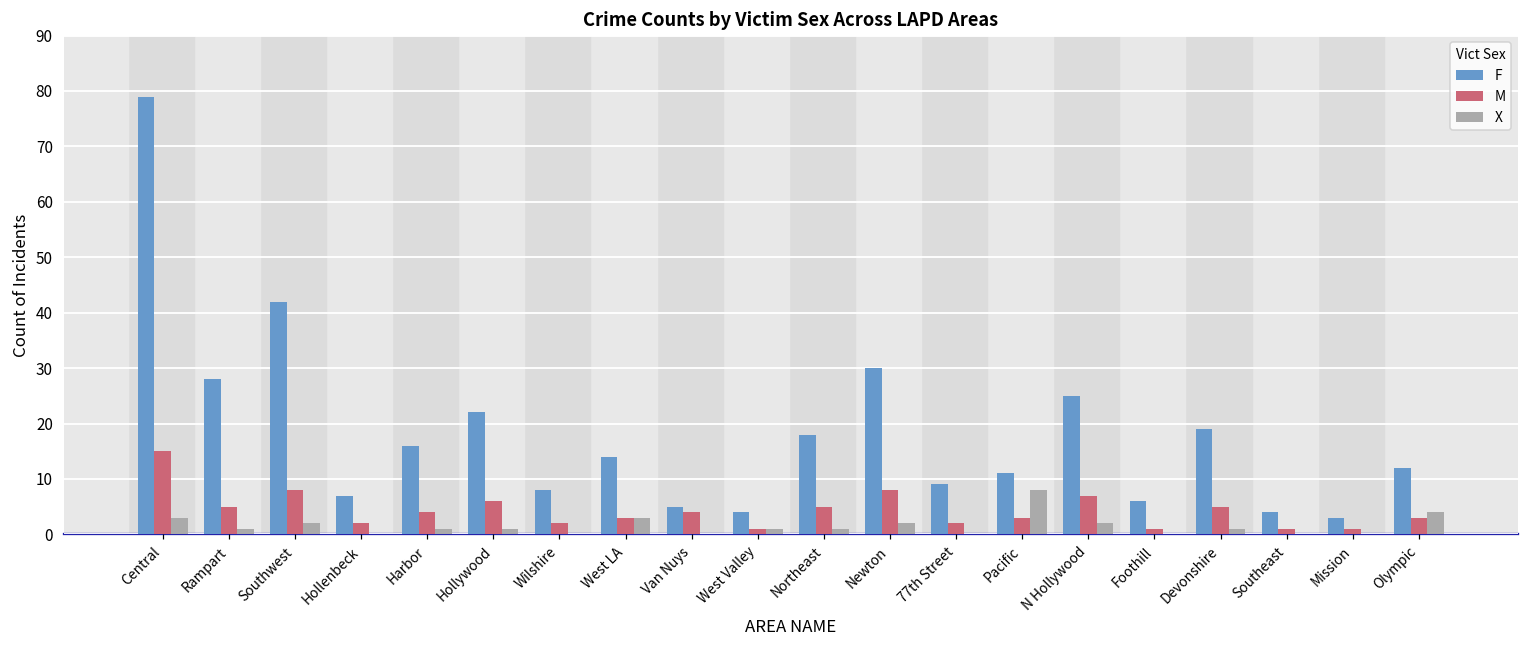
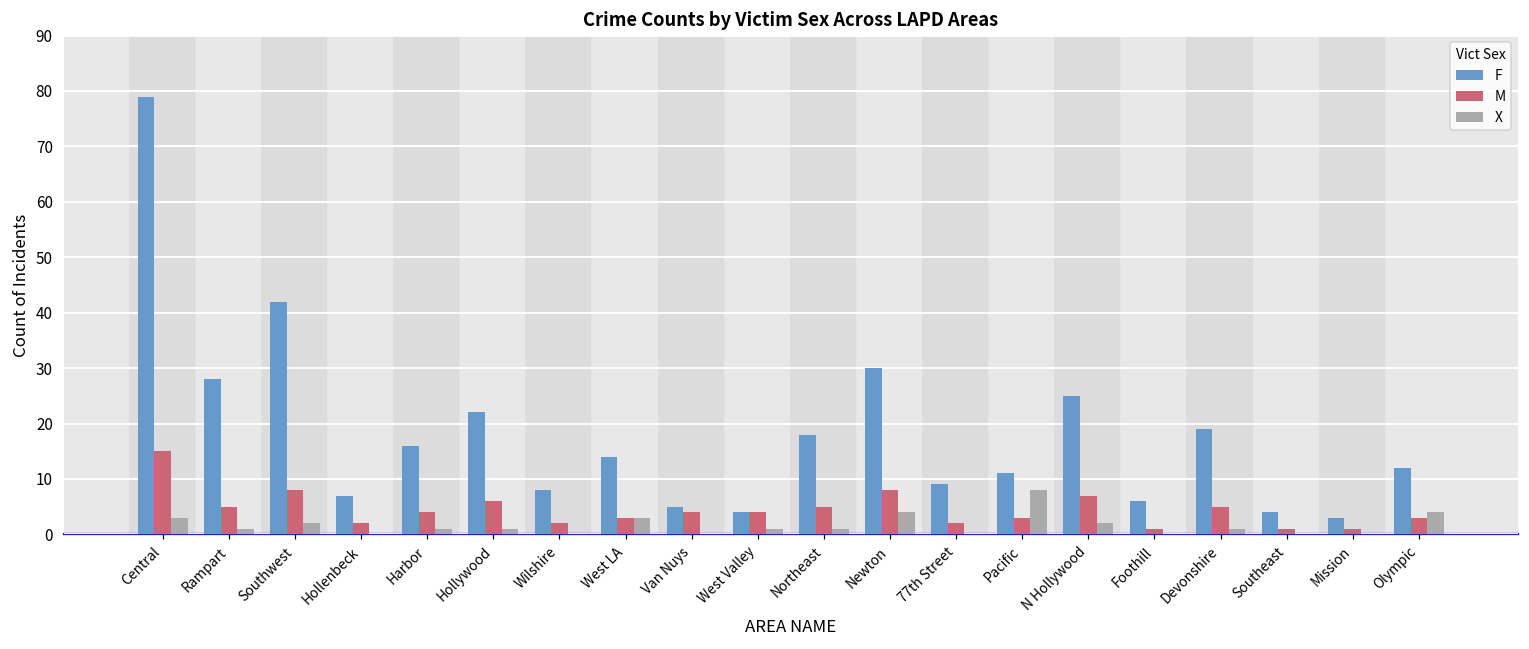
M, West Valley: 1 -> 4
X, Newton: 2 -> 4
